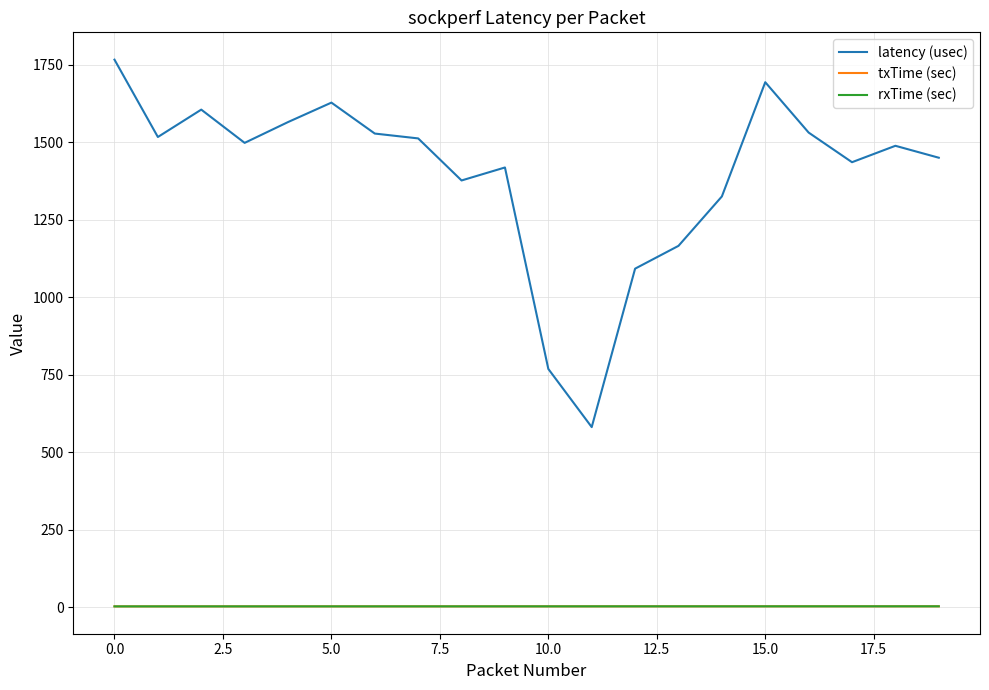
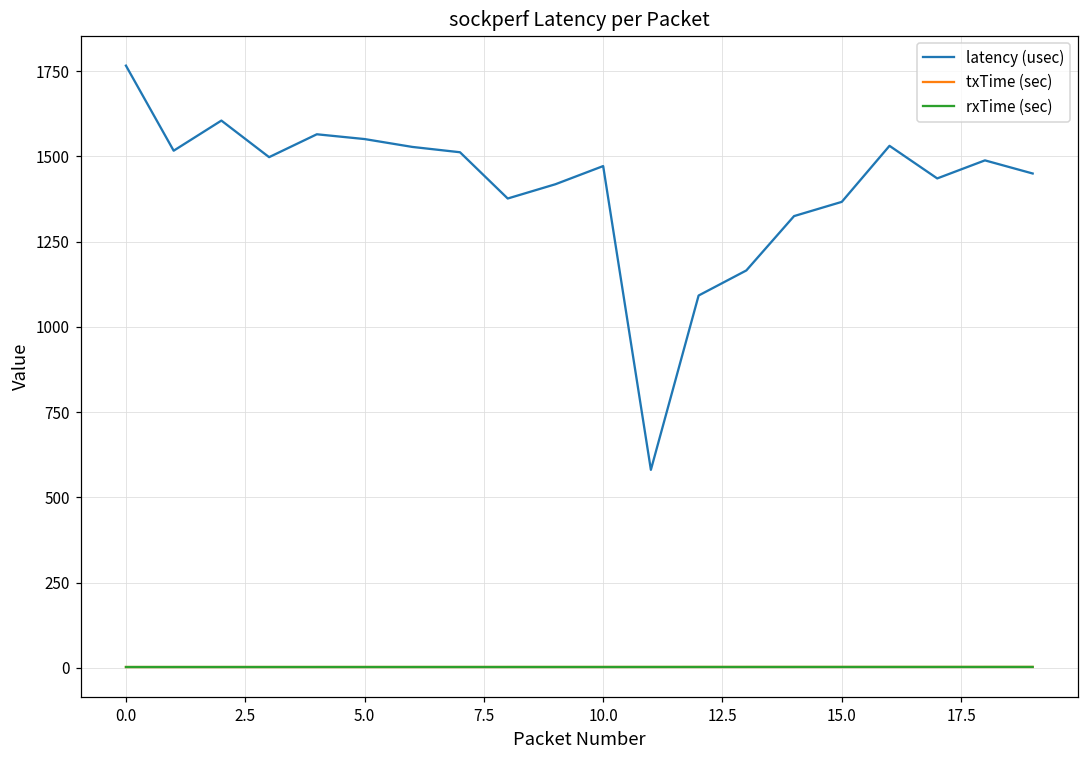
latency (usec), 5.0: 1630 -> 1550
latency (usec), 10.0: 770 -> 1470
latency (usec), 15.0: 1690 -> 1370
